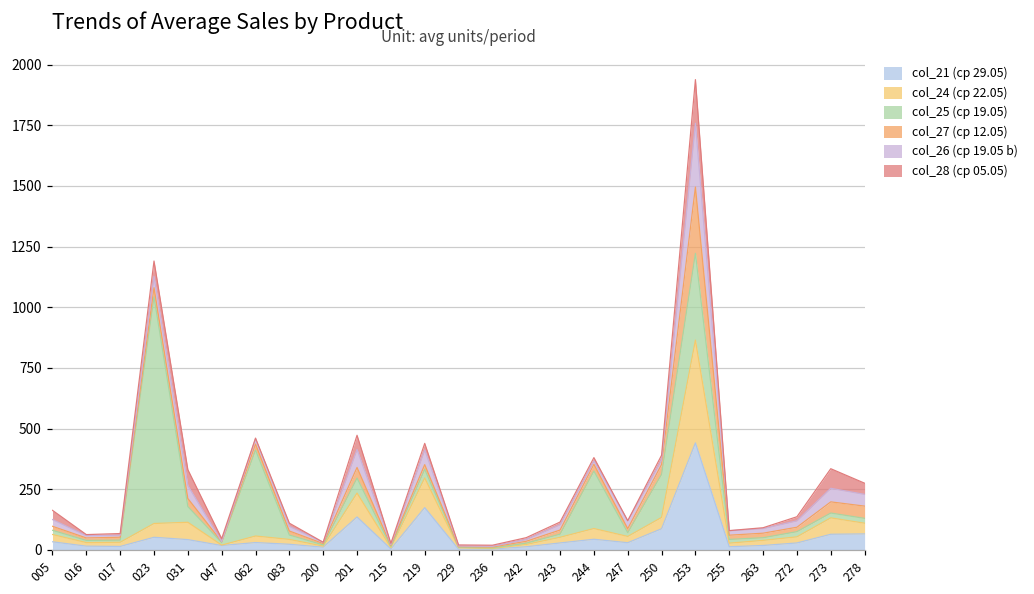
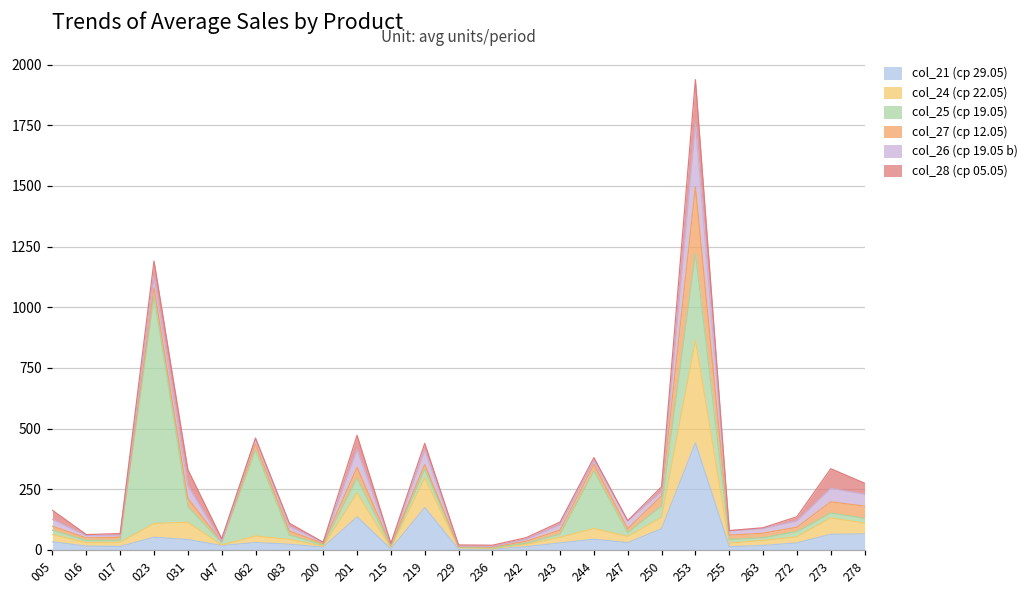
col_25 (ср 19.05), 250: 180 -> 50
